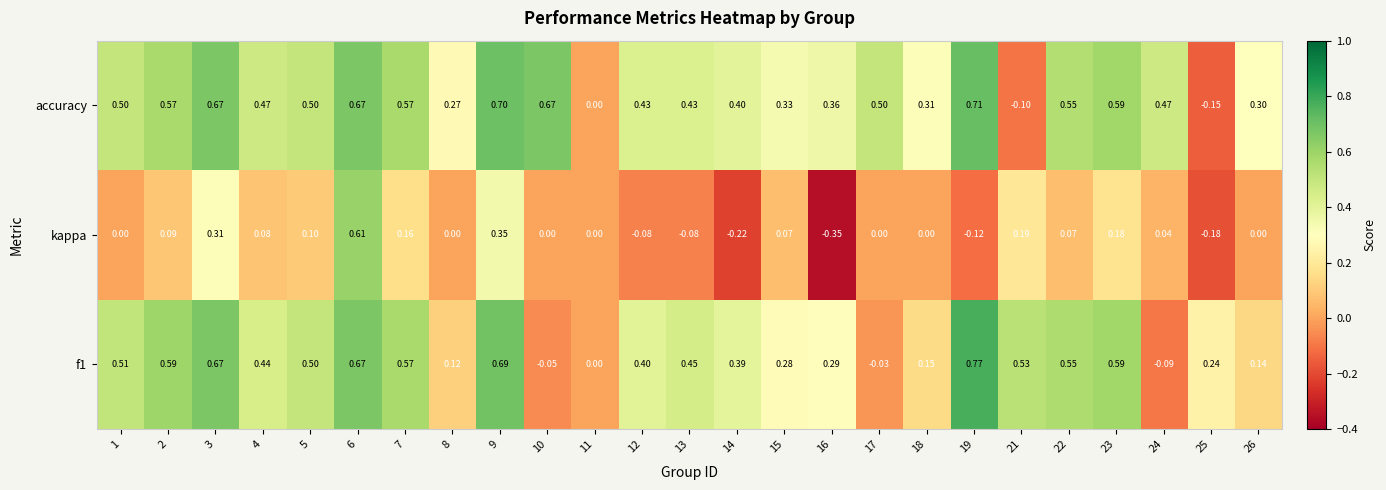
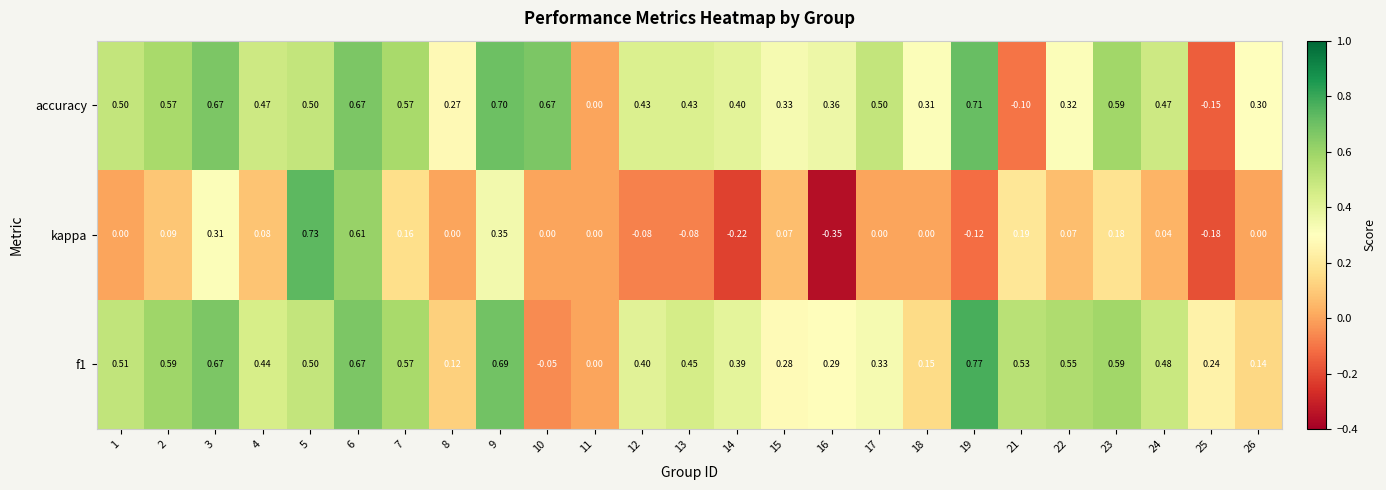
accuracy, 22: 0.55 -> 0.32
kappa, 5: 0.10 -> 0.73
f1, 17: -0.03 -> 0.33
f1, 24: -0.09 -> 0.48
